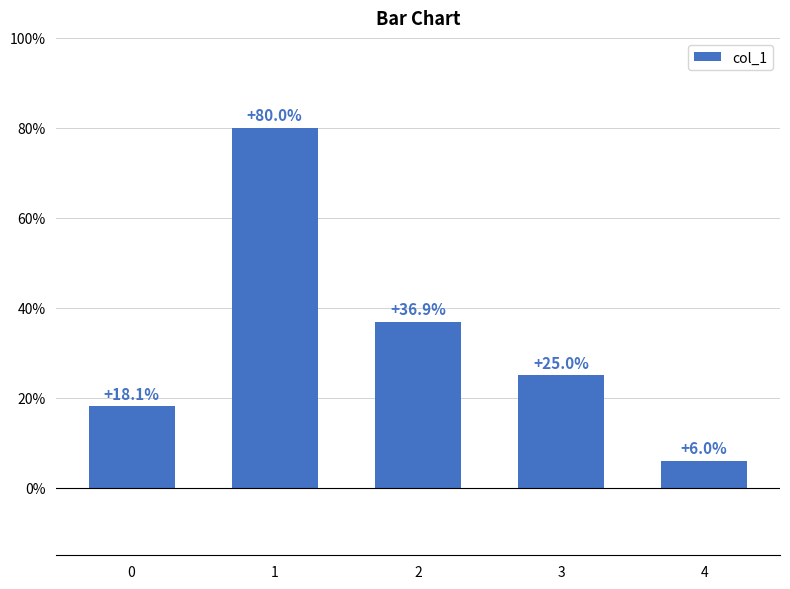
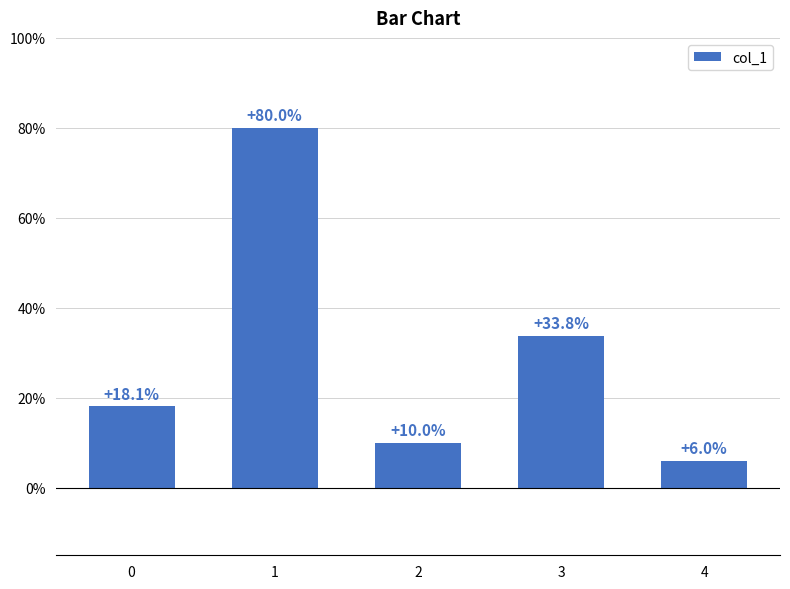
2: +36.9% -> +10.0%
3: +25.0% -> +33.8%
